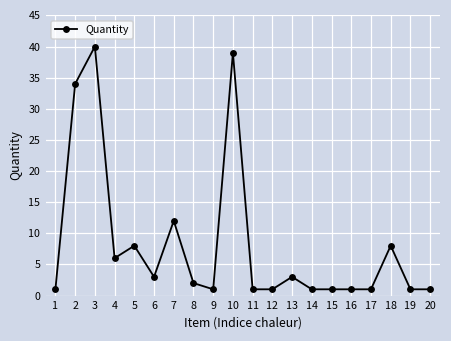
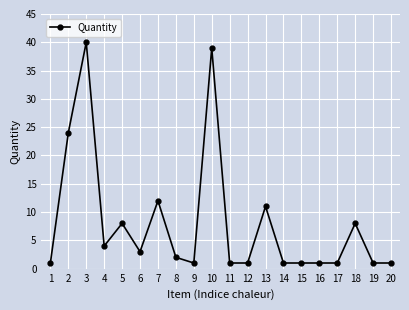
2: 34 -> 24
4: 6 -> 4
13: 3 -> 11
